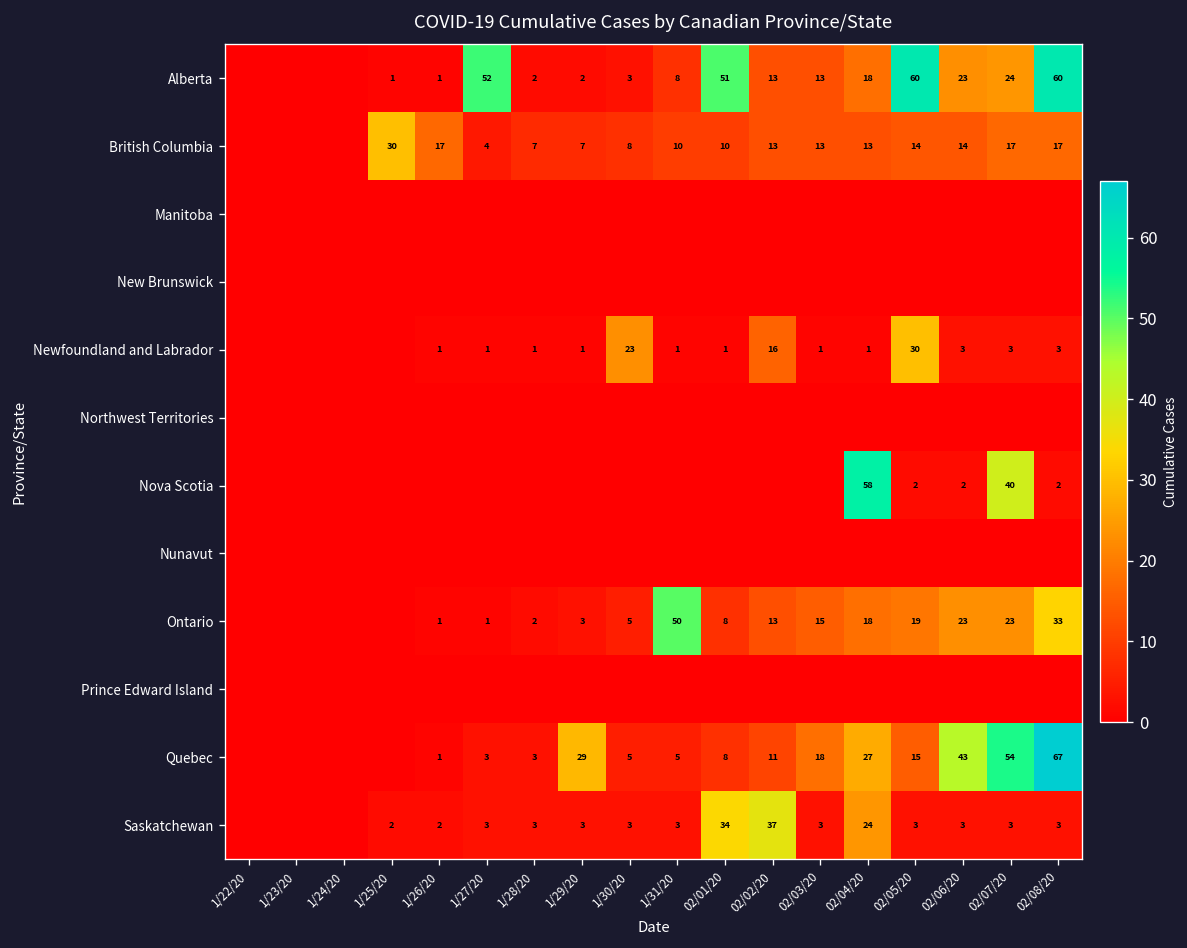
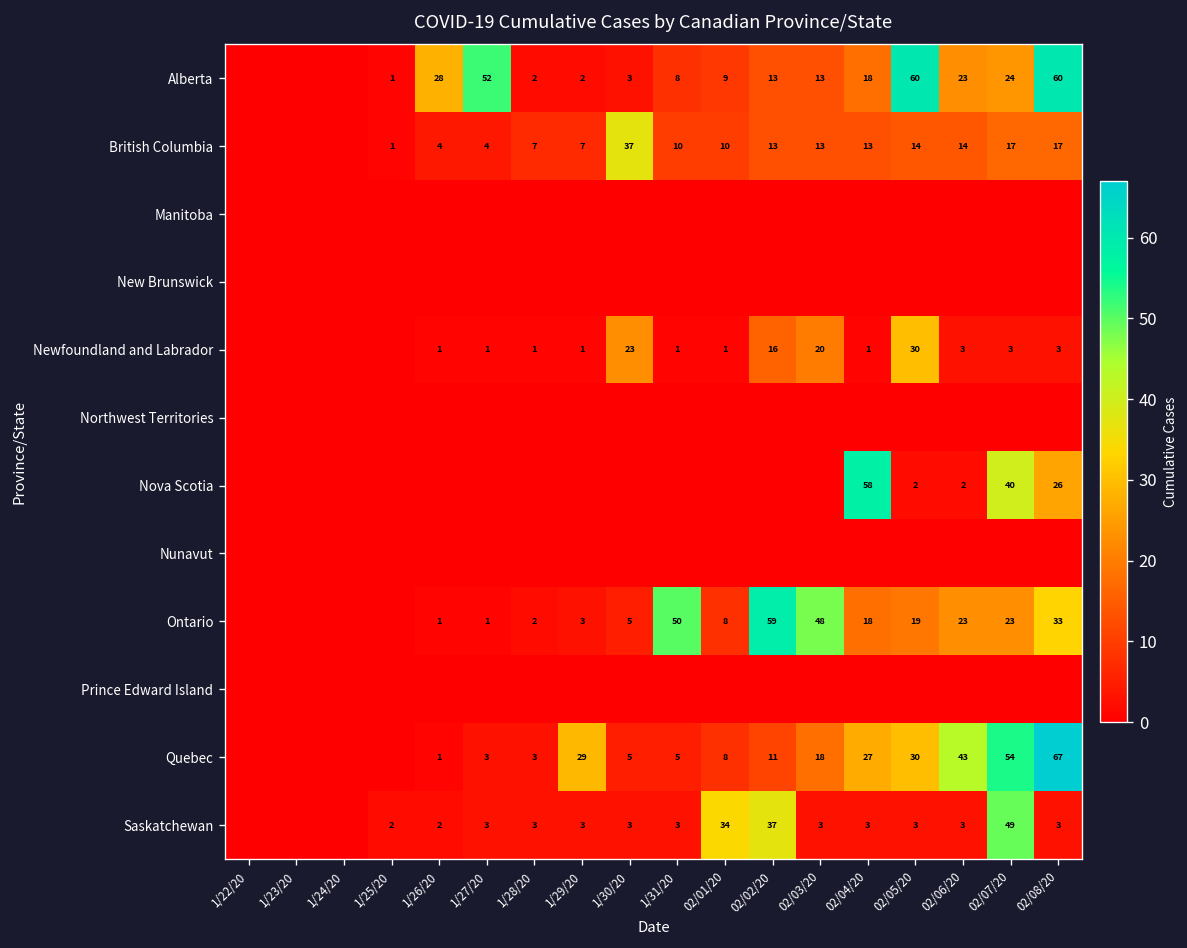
Alberta, 1/26/20: 1 -> 28
Alberta, 02/01/20: 51 -> 9
British Columbia, 1/25/20: 30 -> 1
British Columbia, 1/26/20: 17 -> 4
British Columbia, 1/30/20: 8 -> 37
Newfoundland and Labrador, 02/03/20: 1 -> 20
Nova Scotia, 02/08/20: 2 -> 26
Ontario, 02/02/20: 13 -> 59
Ontario, 02/03/20: 15 -> 48
Quebec, 02/05/20: 15 -> 30
Saskatchewan, 02/04/20: 24 -> 3
Saskatchewan, 02/07/20: 3 -> 49
